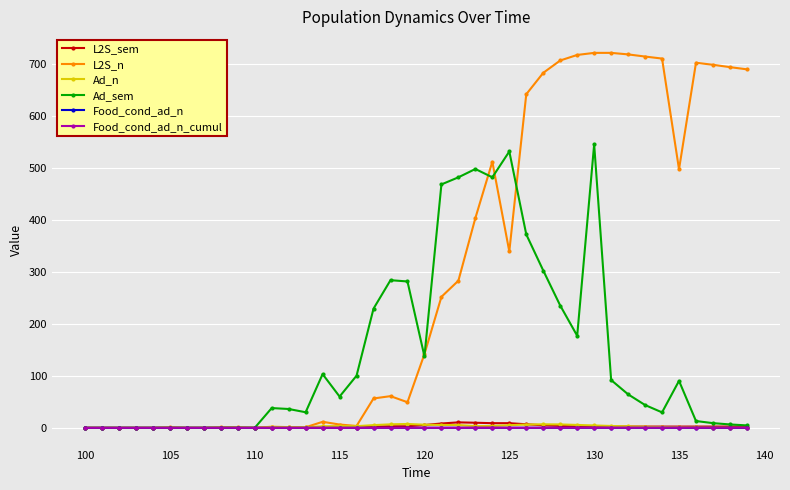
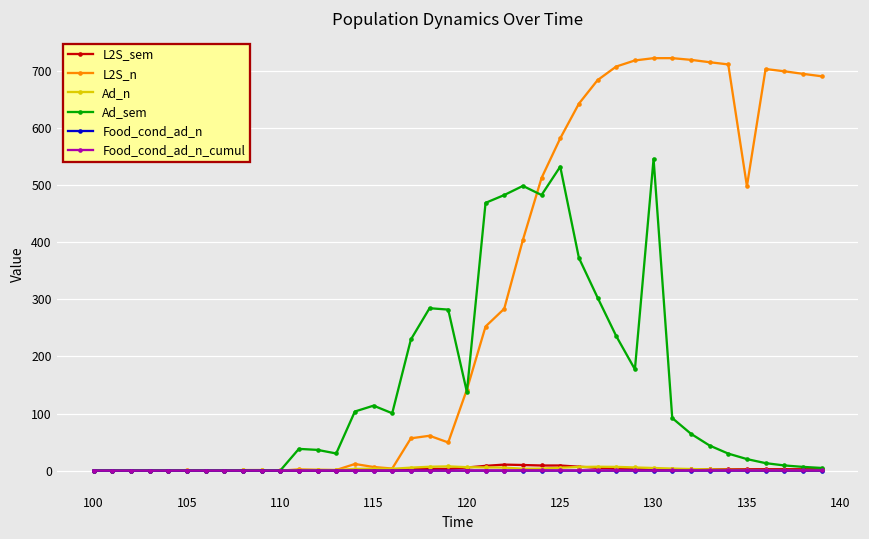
Ad_sem, 115: 60 -> 110
L2S_n, 125: 340 -> 580
Ad_sem, 135: 90 -> 20
